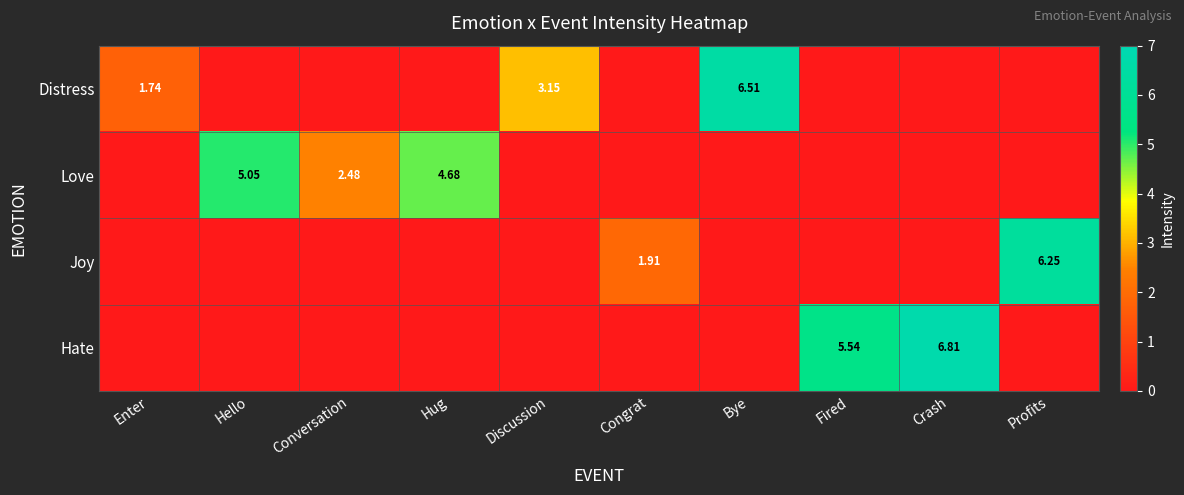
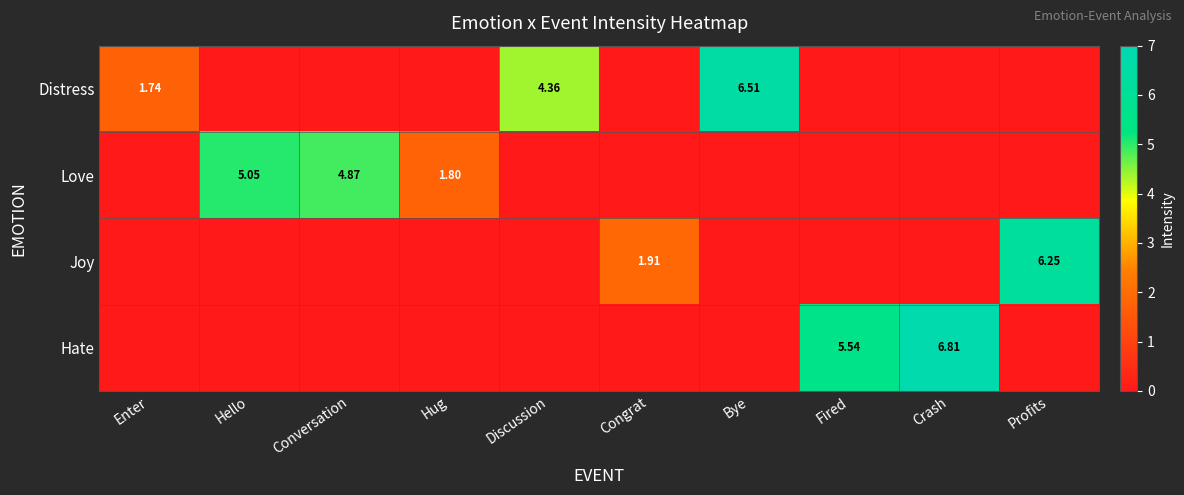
Distress, Discussion: 3.15 -> 4.36
Love, Conversation: 2.48 -> 4.87
Love, Hug: 4.68 -> 1.80
